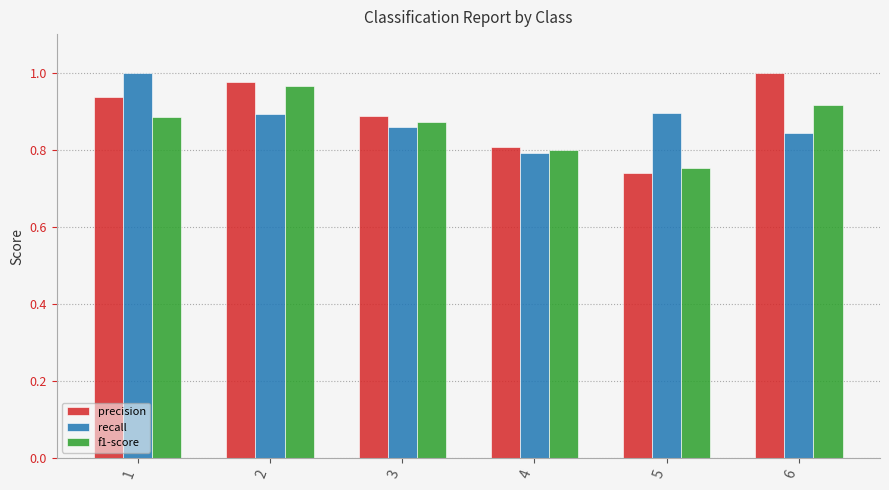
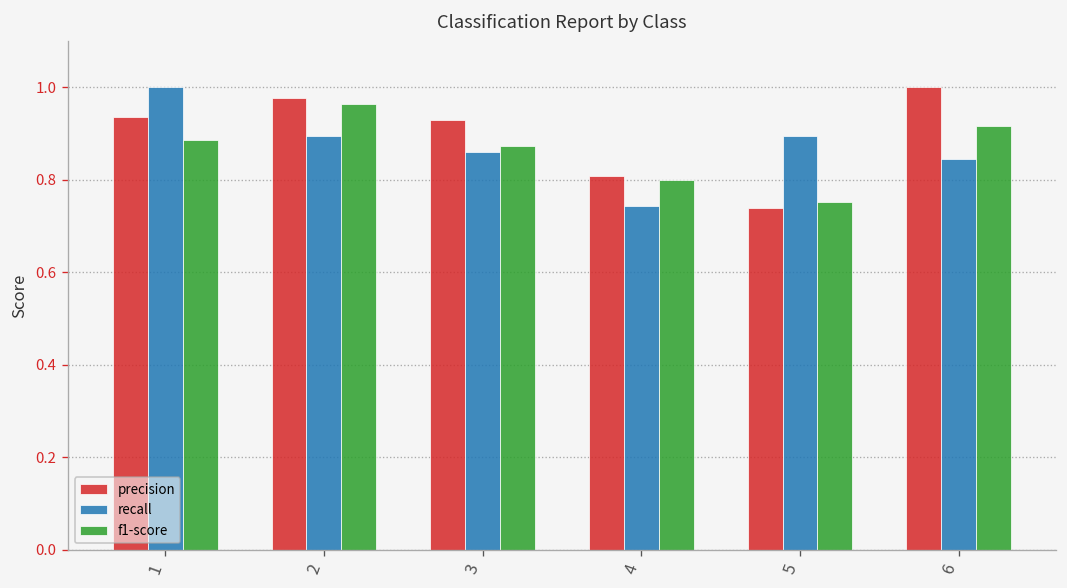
precision, 3: 0.89 -> 0.93
recall, 4: 0.79 -> 0.74
